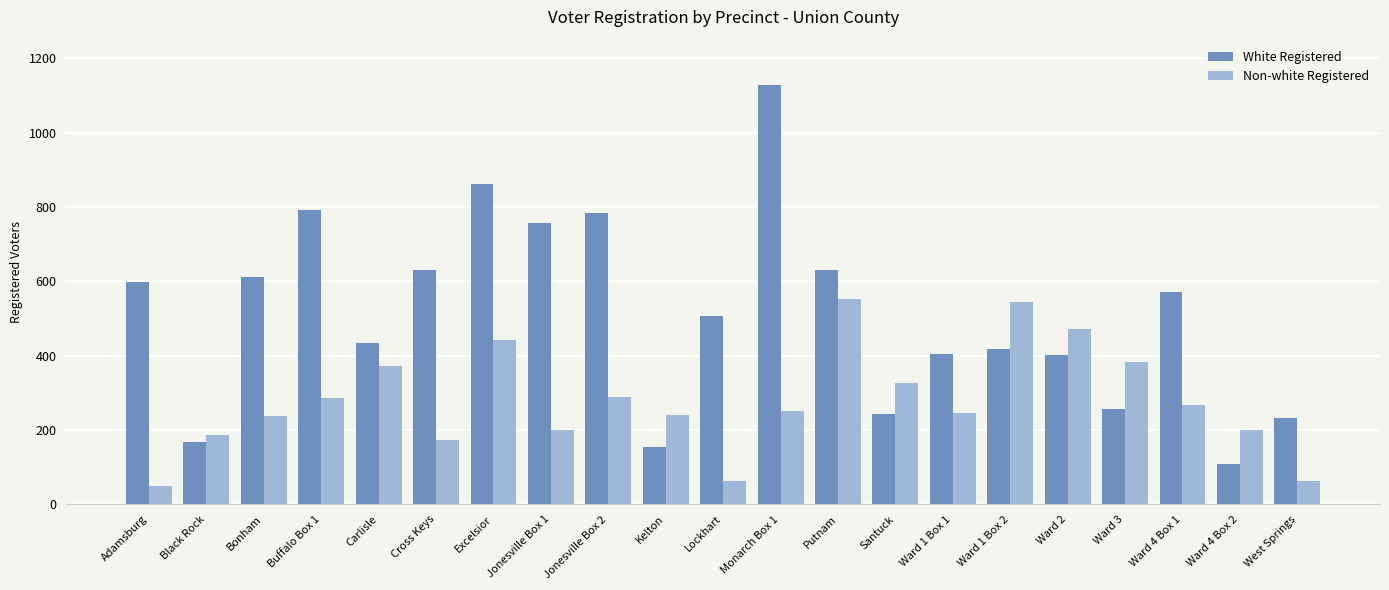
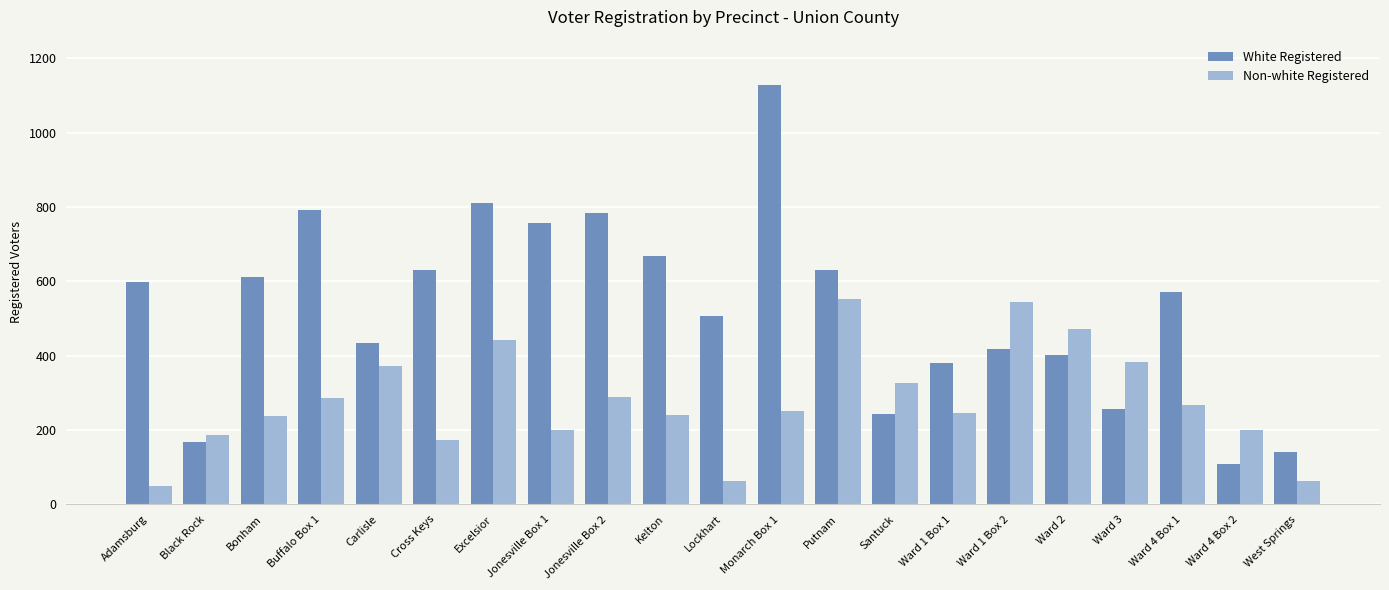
White Registered, Excelsior: 860 -> 810
White Registered, Kelton: 160 -> 670
White Registered, Ward 1 Box 1: 400 -> 380
White Registered, West Springs: 230 -> 140
